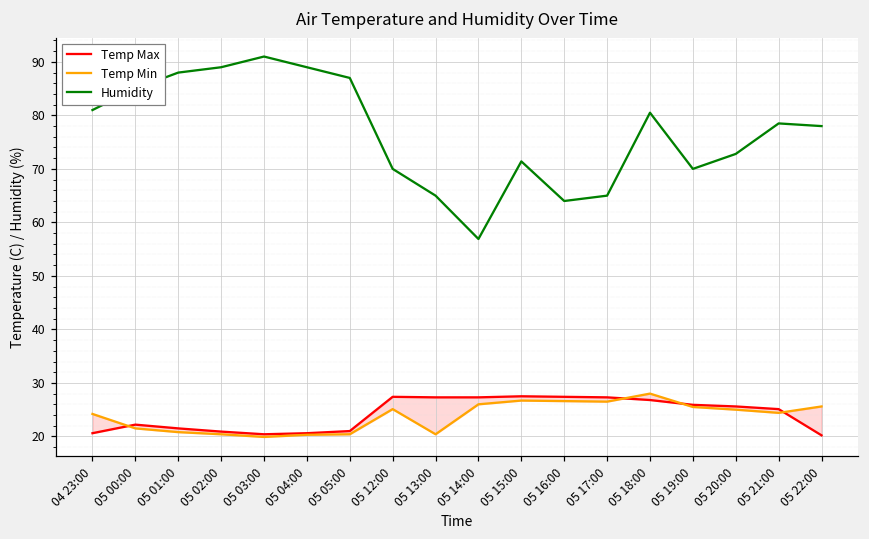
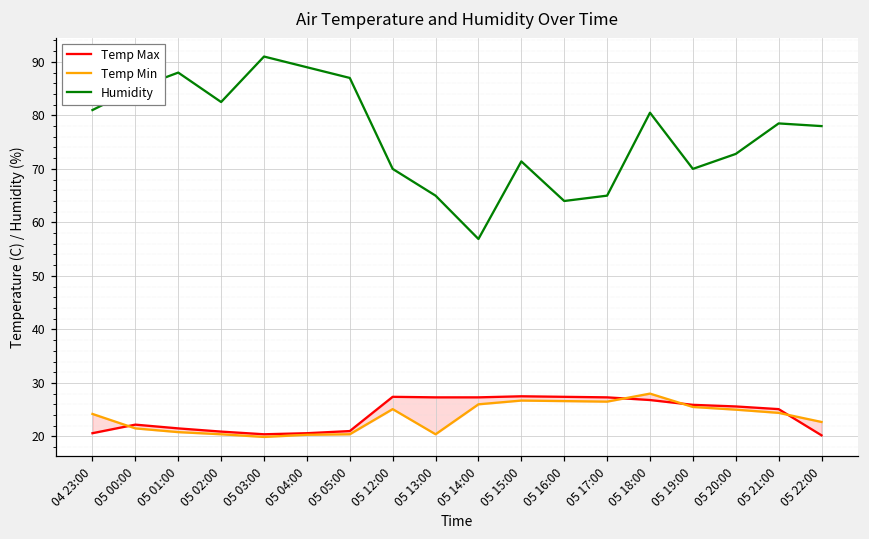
Humidity, 05 02:00: 89 -> 83
Temp Min, 05 22:00: 26 -> 23
